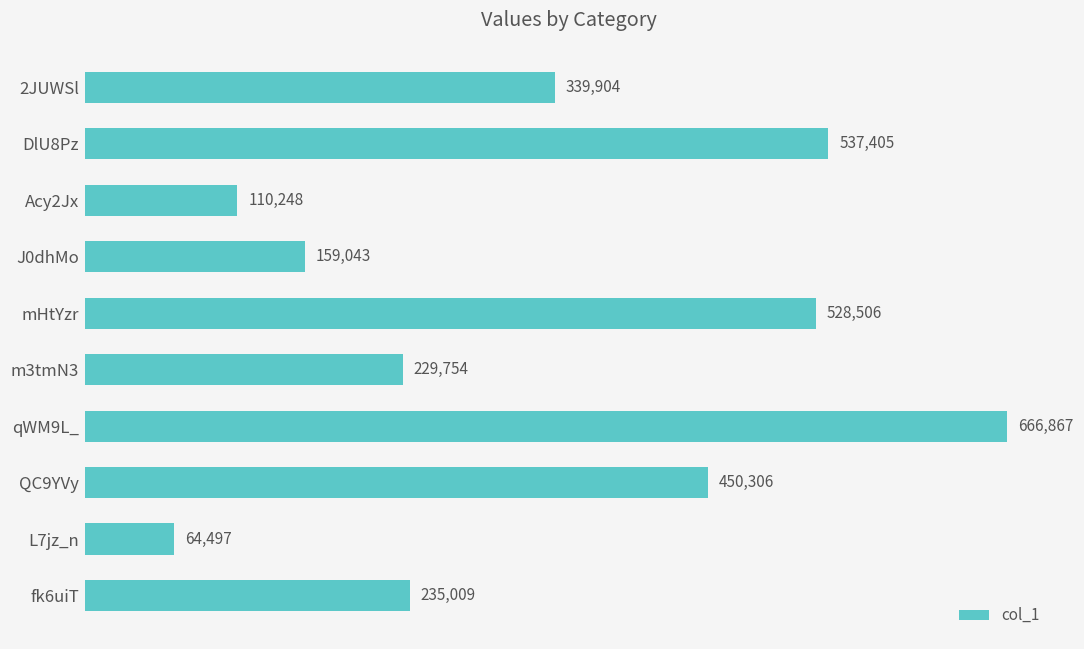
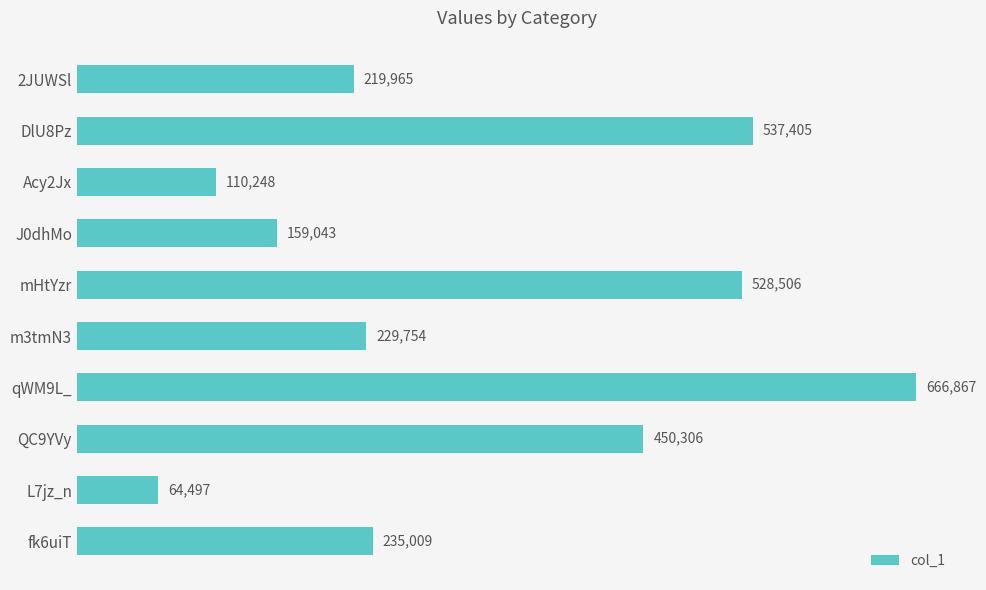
2JUWSl: 339,904 -> 219,965
